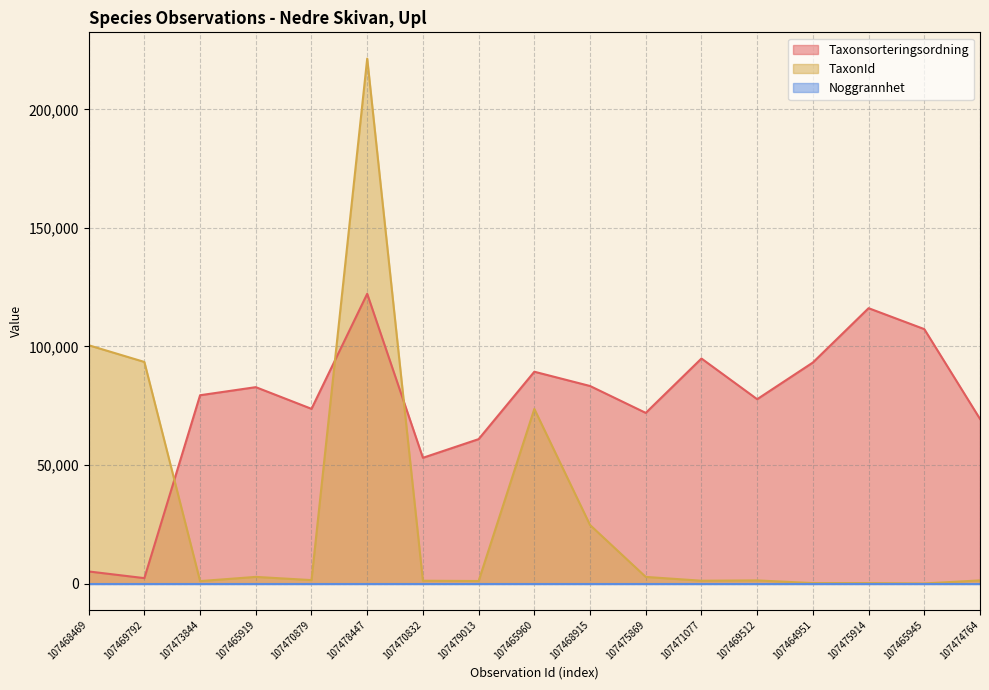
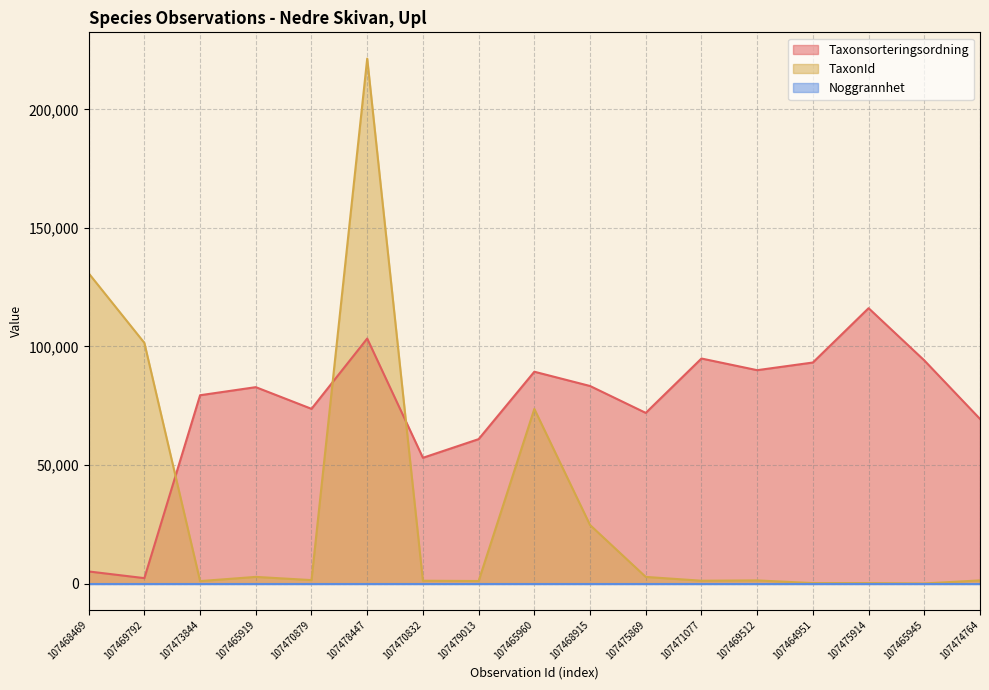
TaxonId, 107468469: 101,000 -> 131,000
TaxonId, 107469792: 93,000 -> 102,000
Taxonsorteringsordning, 107478447: 122,000 -> 103,000
Taxonsorteringsordning, 107469512: 78,000 -> 90,000
Taxonsorteringsordning, 107465945: 107,000 -> 94,000
